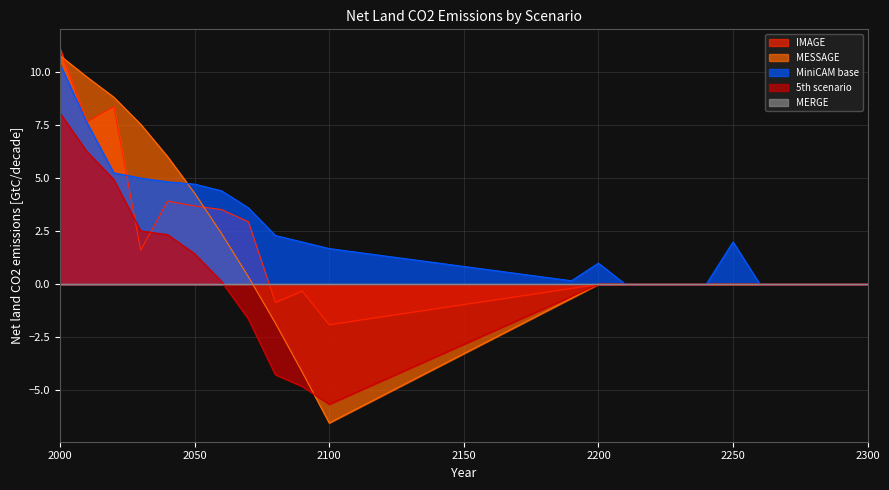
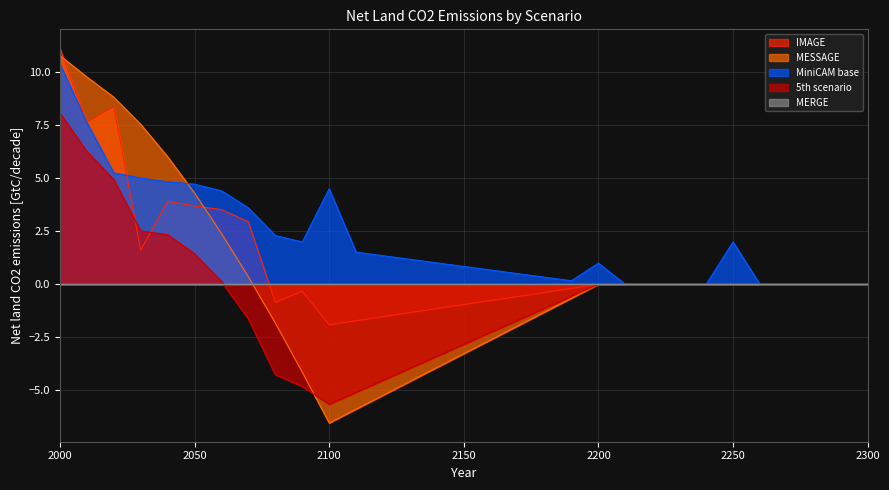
MiniCAM base, 2100: 1.7 -> 4.5
